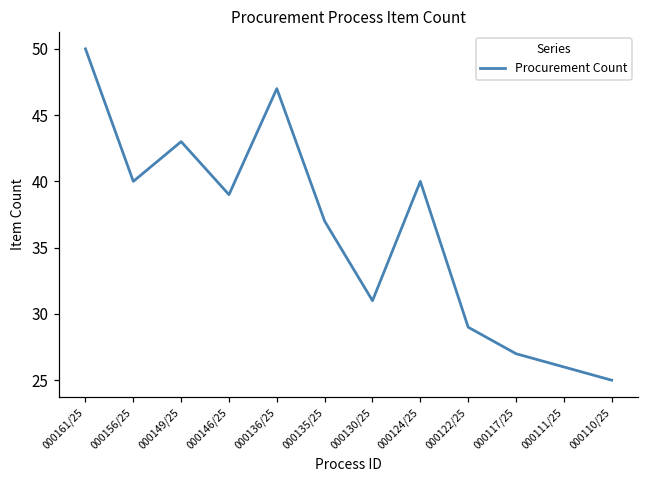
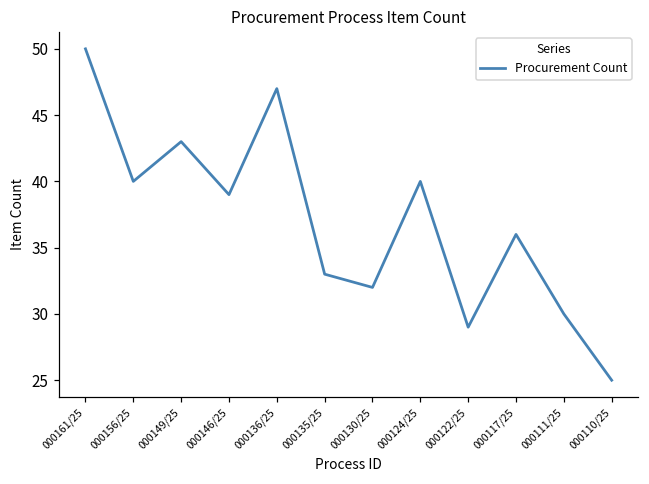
000135/25: 37 -> 33
000130/25: 31 -> 32
000117/25: 27 -> 36
000111/25: 26 -> 30
